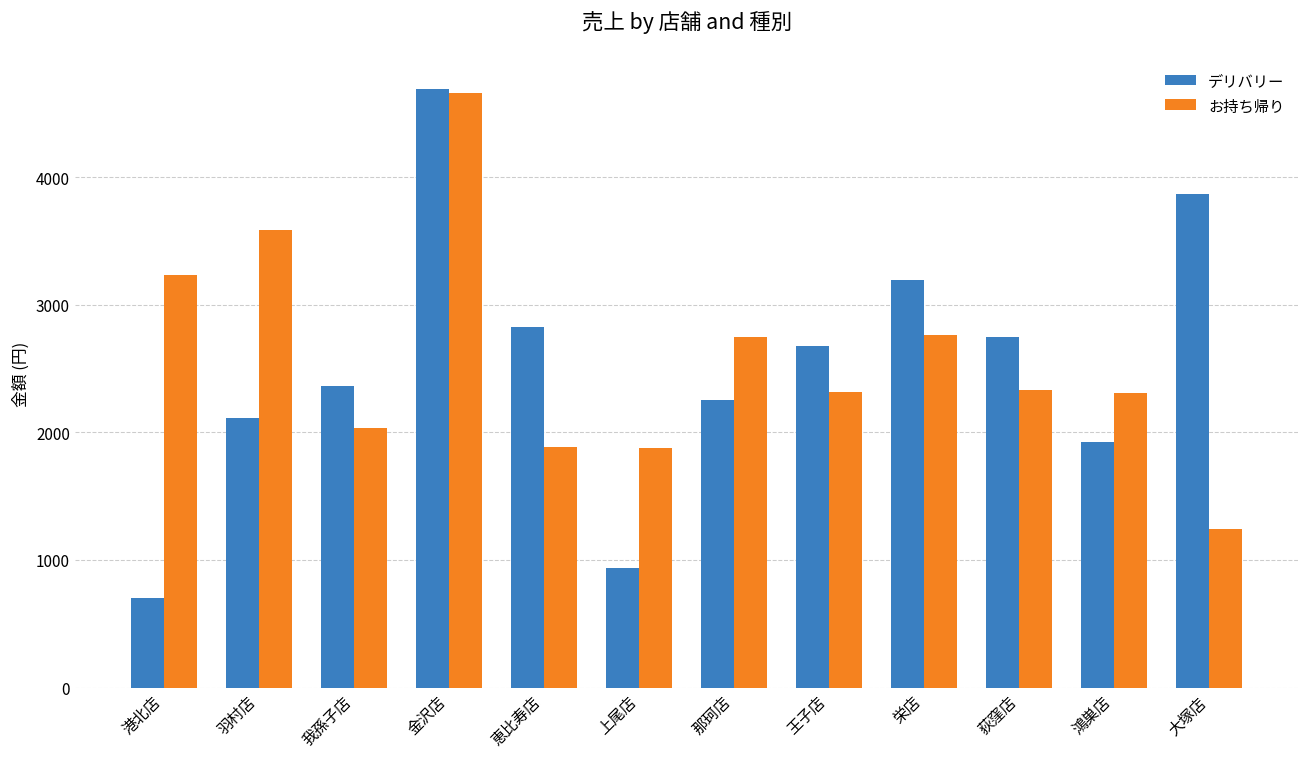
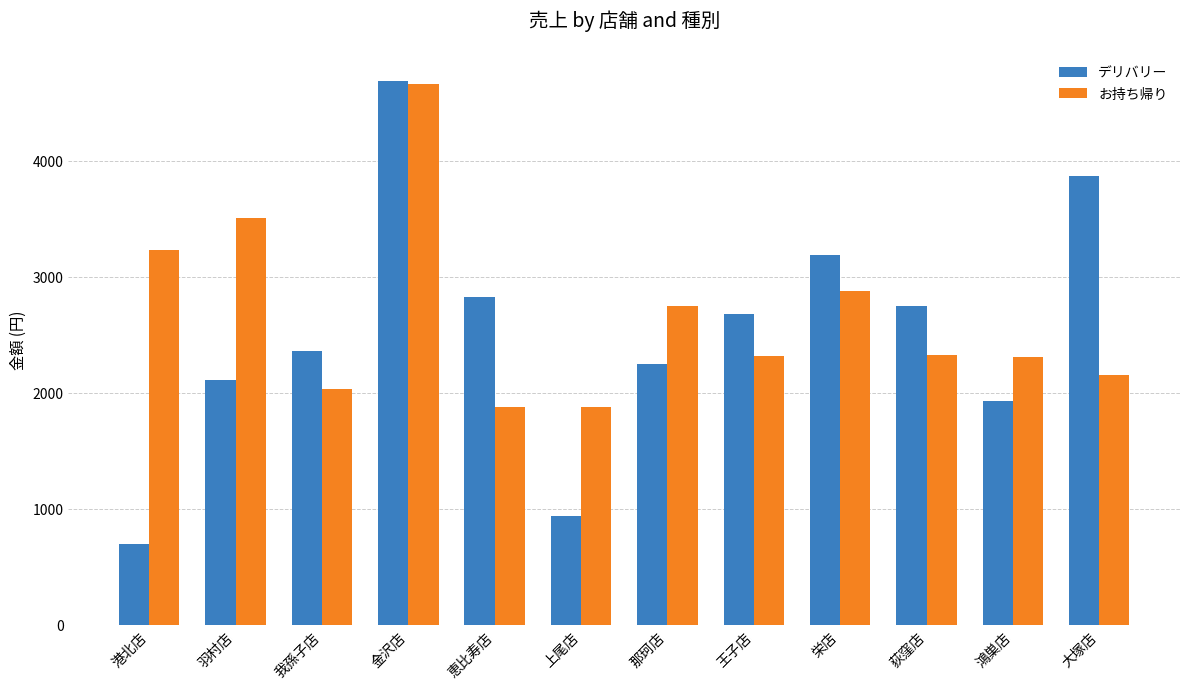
お持ち帰り, 羽村店: 3580 -> 3510
お持ち帰り, 栄店: 2760 -> 2880
お持ち帰り, 大塚店: 1240 -> 2150
